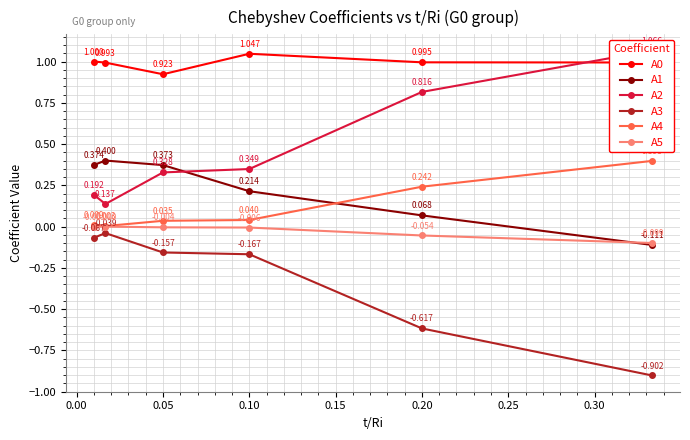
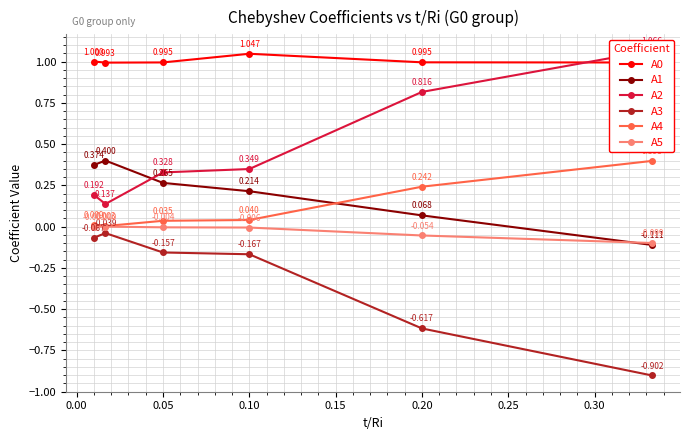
A0, 0.05: 0.923 -> 0.995
A1, 0.05: 0.373 -> 0.265
